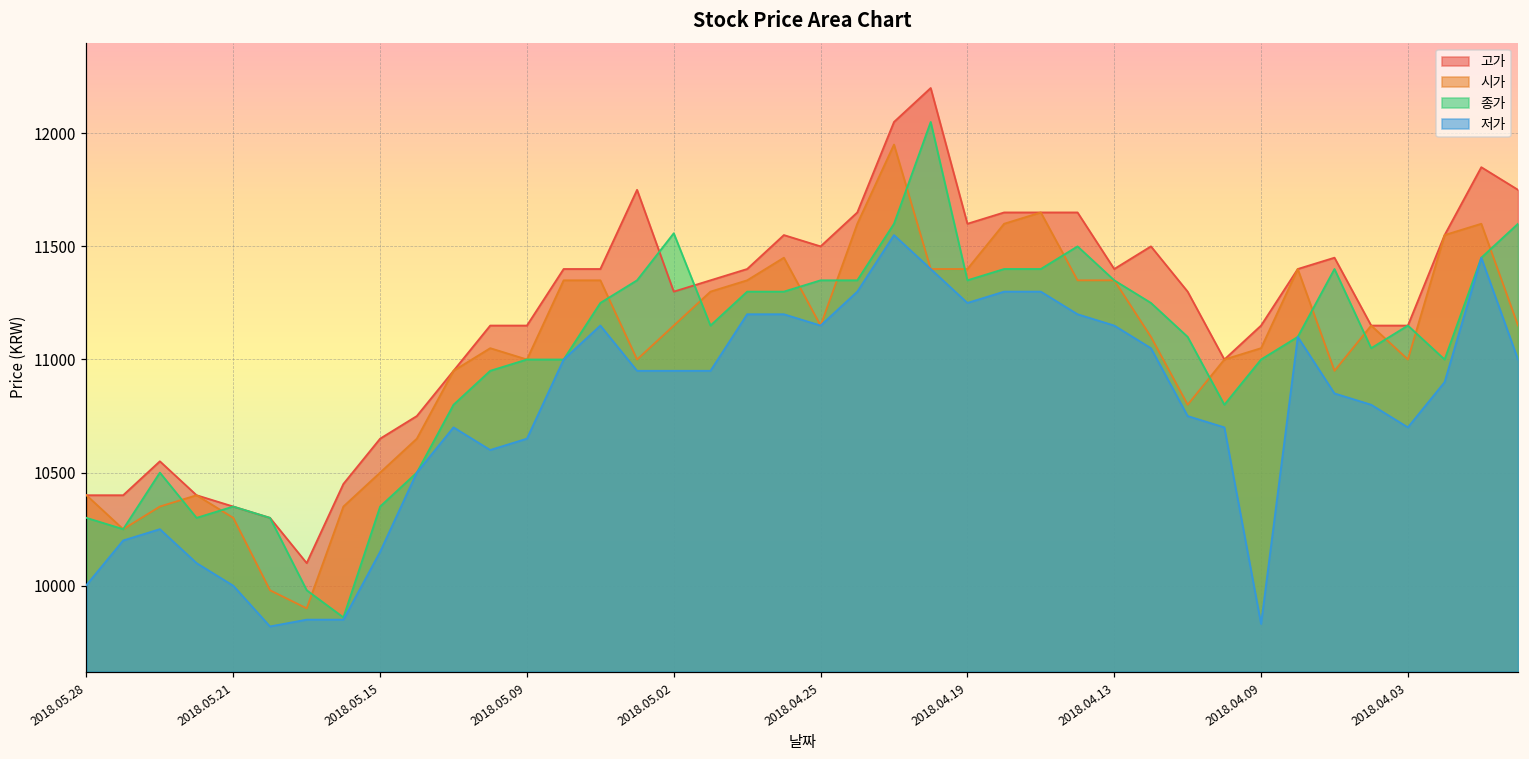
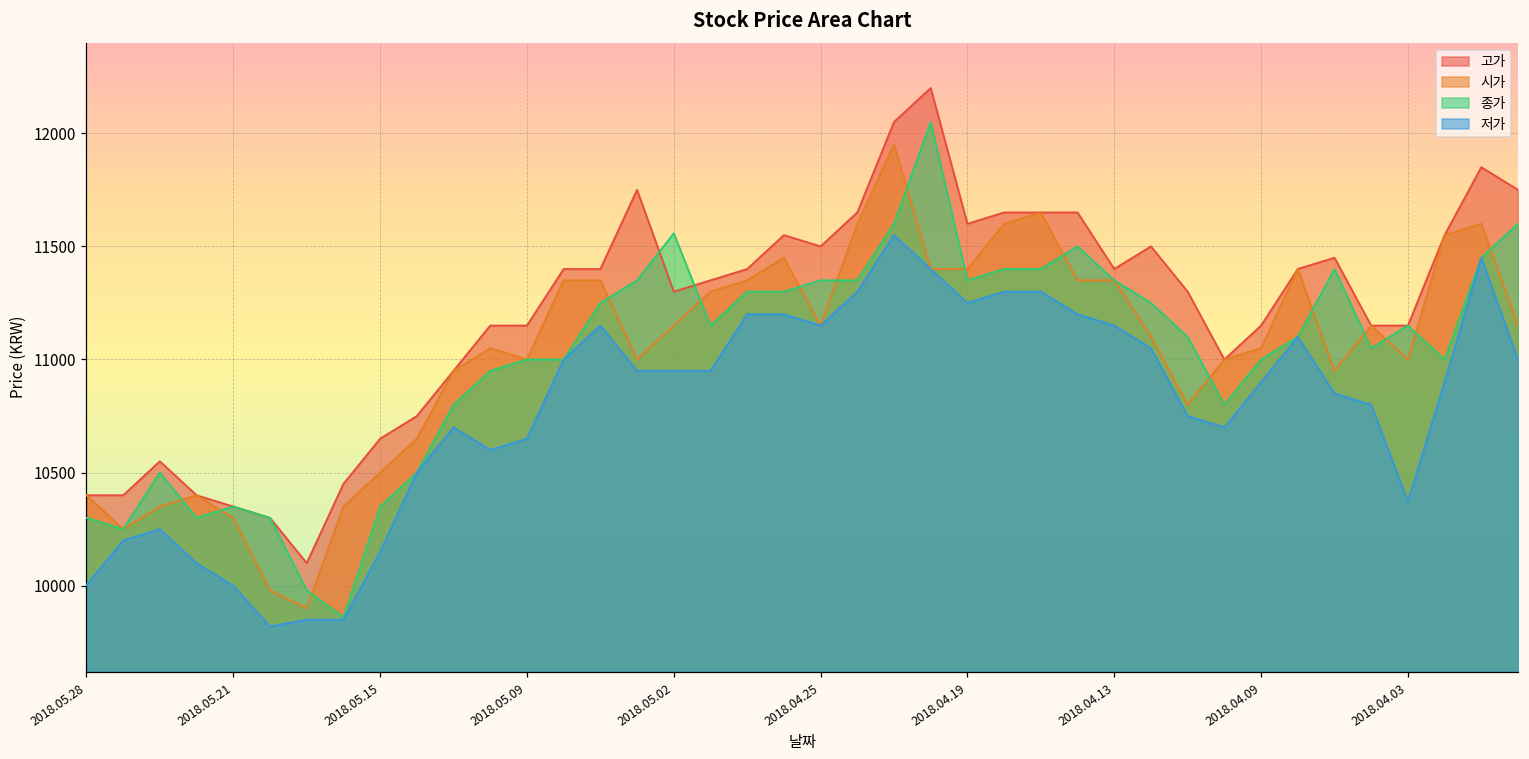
저가, 2018.04.09: 9830 -> 10900
저가, 2018.04.03: 10700 -> 10370
